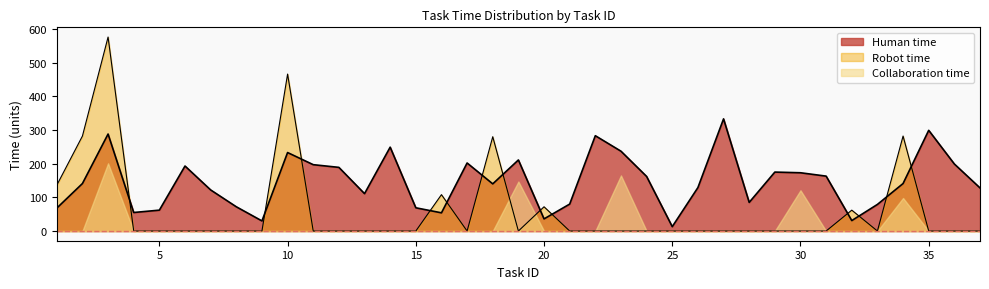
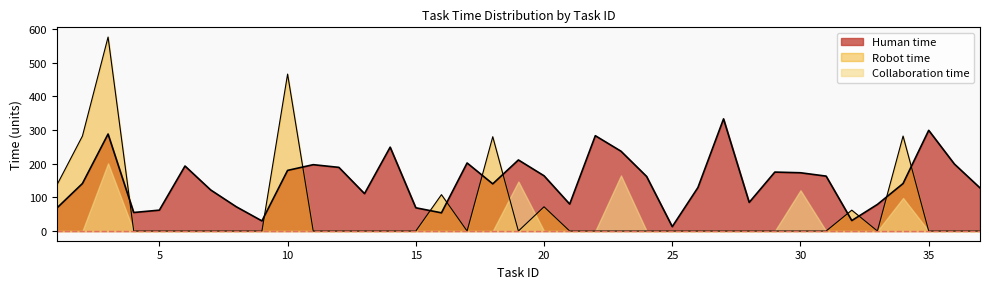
Human time, 10: 230 -> 180
Human time, 20: 40 -> 160
